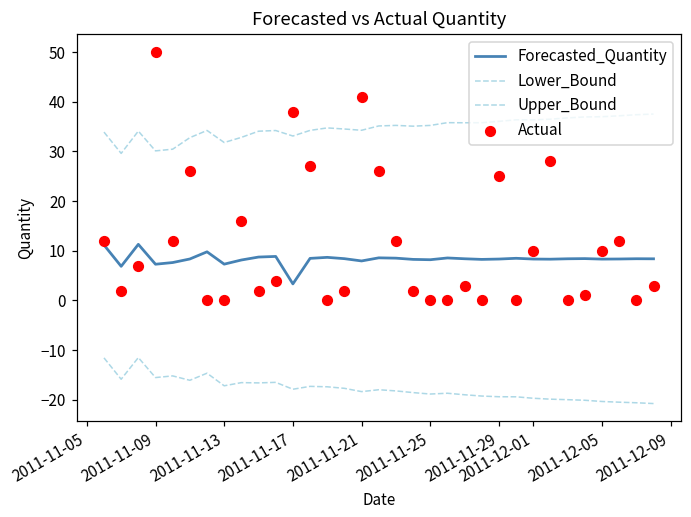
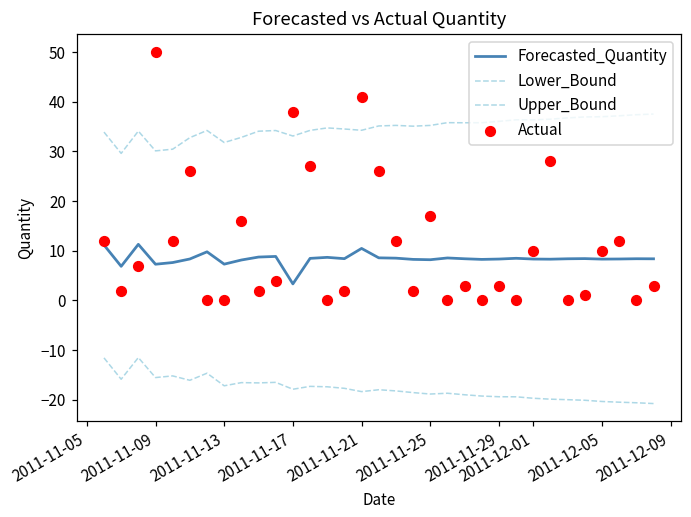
Forecasted_Quantity, 2011-11-21: 8 -> 10
Actual, 2011-11-25: 0 -> 17
Actual, 2011-11-29: 25 -> 3
